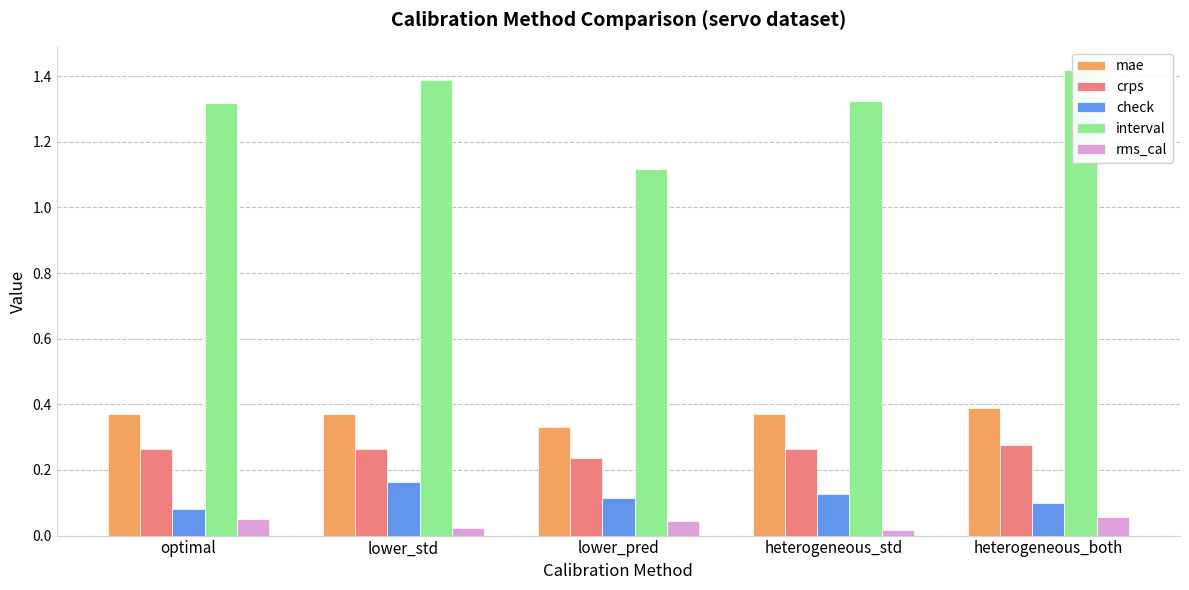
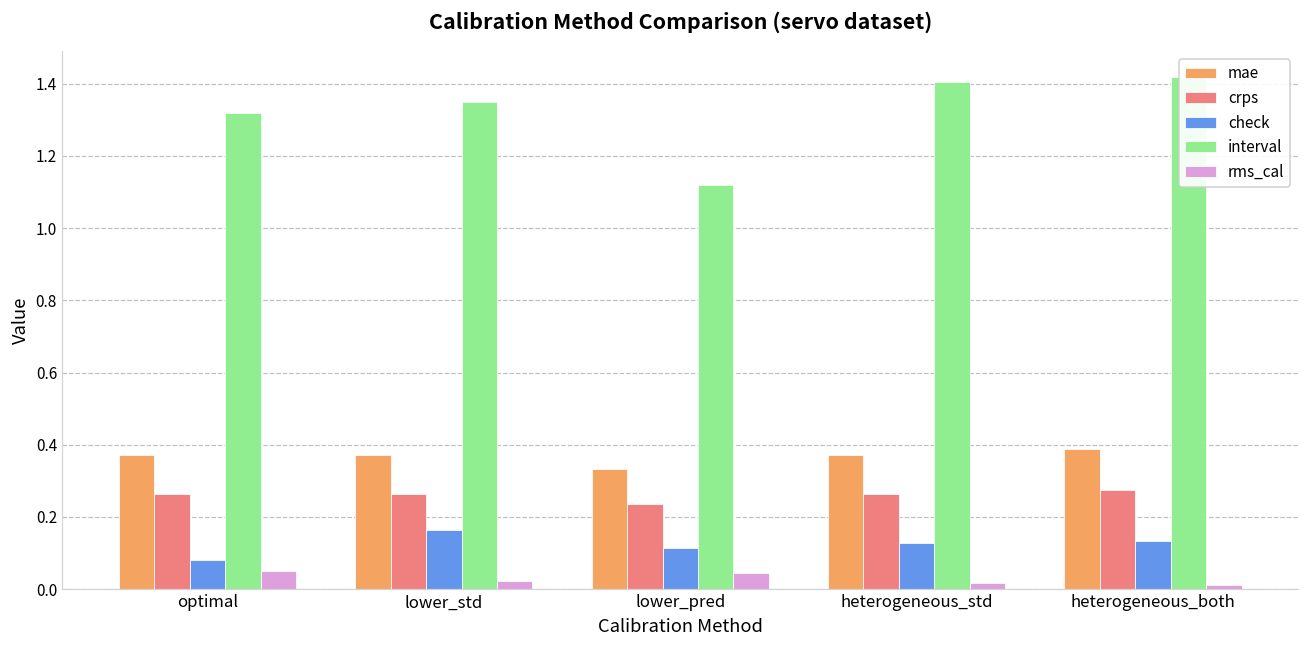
interval, lower_std: 1.39 -> 1.35
interval, heterogeneous_std: 1.32 -> 1.40
check, heterogeneous_both: 0.10 -> 0.13
rms_cal, heterogeneous_both: 0.06 -> 0.01
